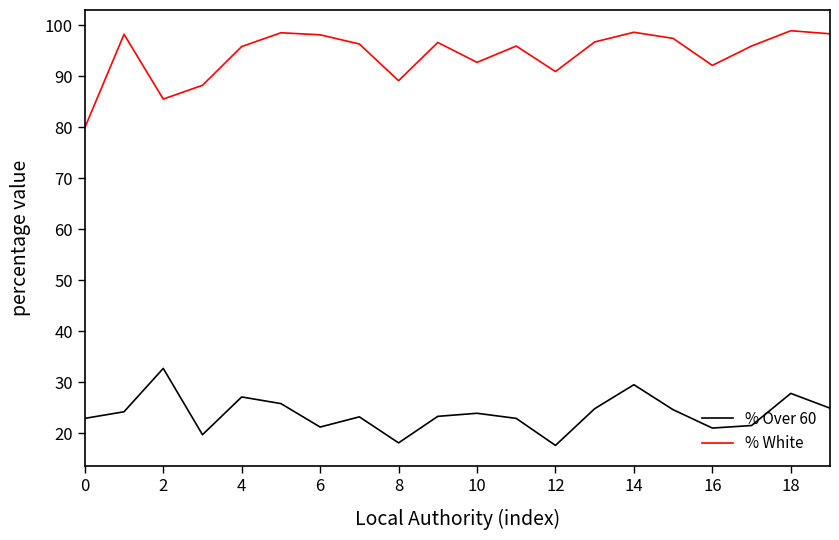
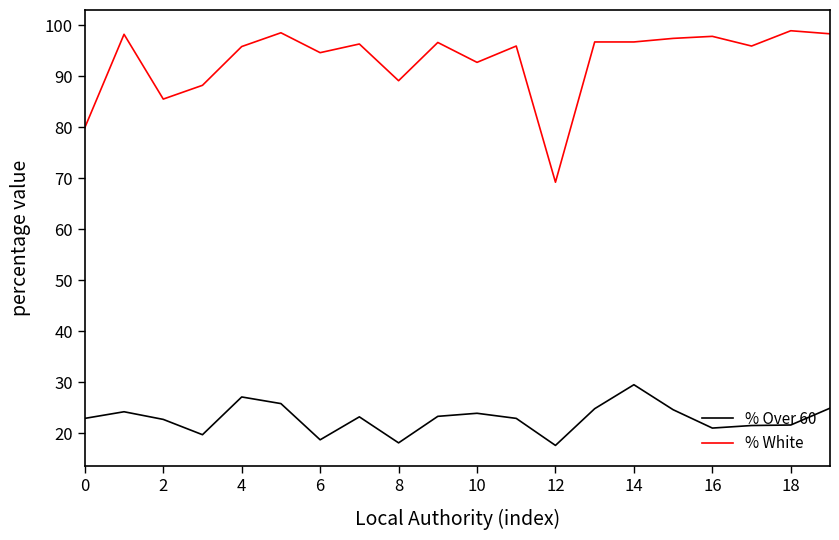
% Over 60, 2: 33 -> 23
% Over 60, 6: 21 -> 19
% White, 6: 98 -> 95
% White, 12: 91 -> 69
% White, 14: 99 -> 97
% White, 16: 92 -> 98
% Over 60, 18: 28 -> 22
